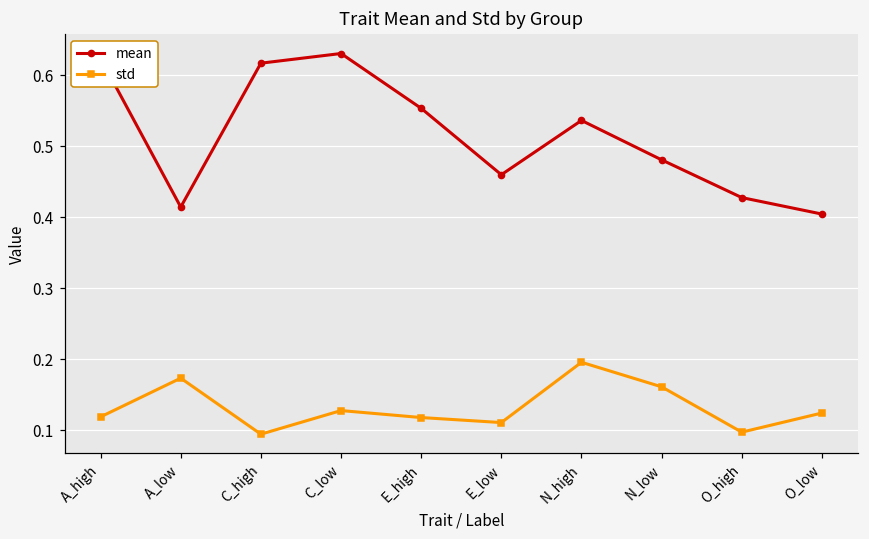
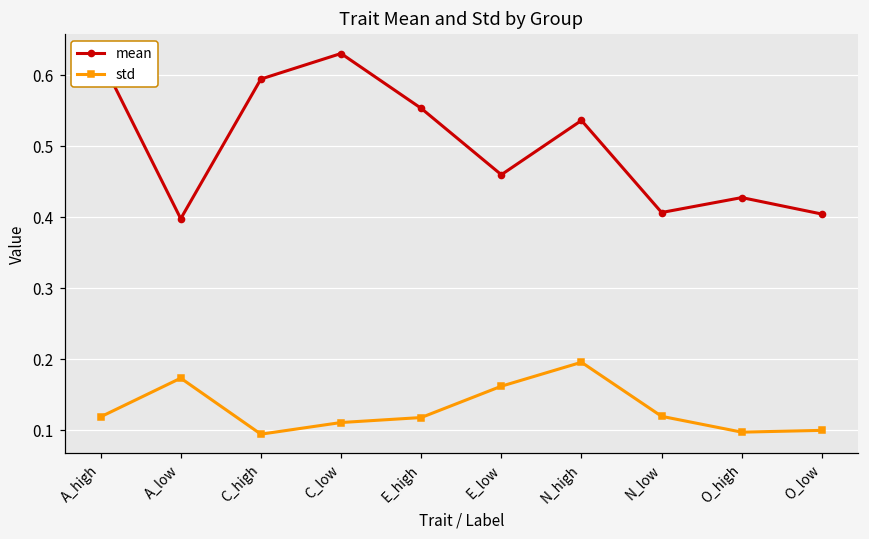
mean, A_low: 0.41 -> 0.40
mean, C_high: 0.62 -> 0.59
std, C_low: 0.13 -> 0.11
std, E_low: 0.11 -> 0.16
mean, N_low: 0.48 -> 0.41
std, N_low: 0.16 -> 0.12
std, O_low: 0.12 -> 0.10
